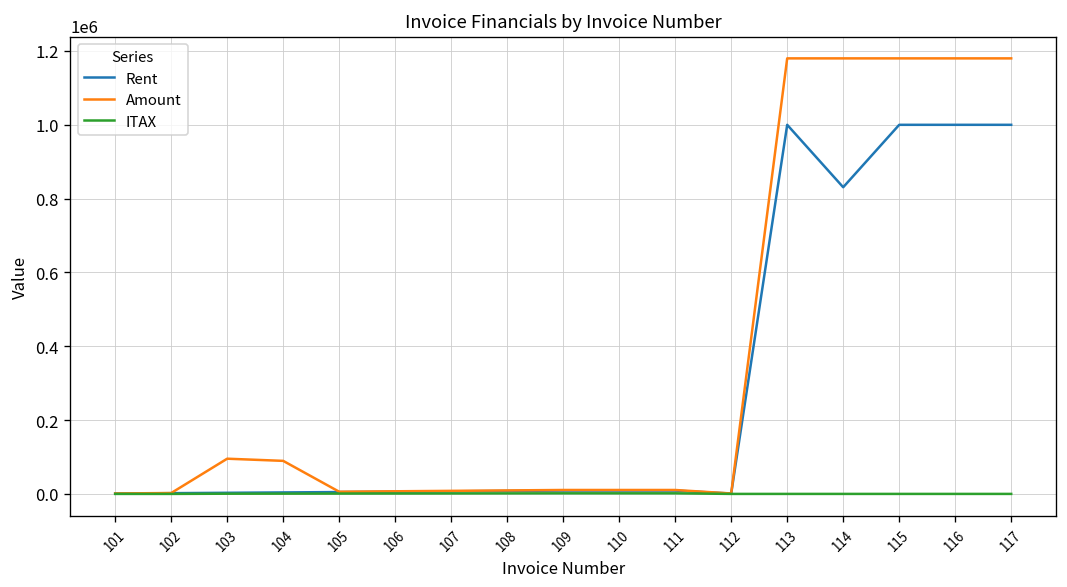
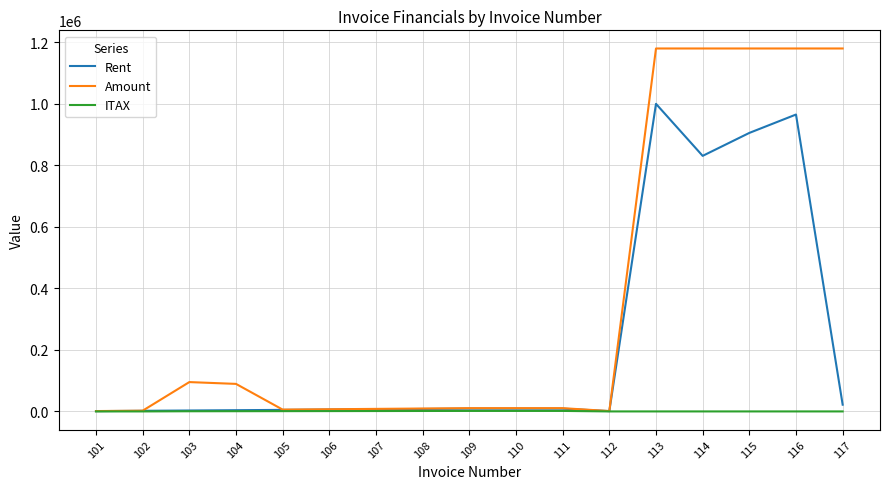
Rent, 115: 1000000 -> 910000
Rent, 116: 1000000 -> 970000
Rent, 117: 1000000 -> 20000
